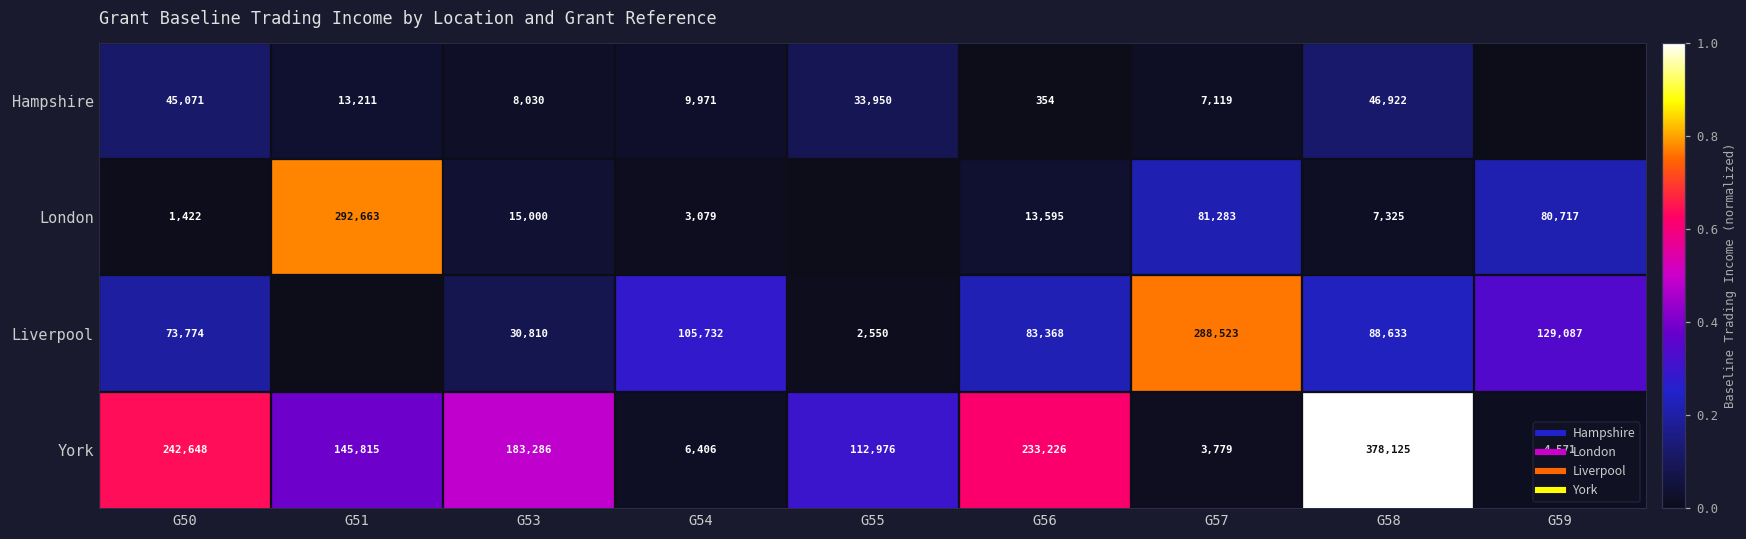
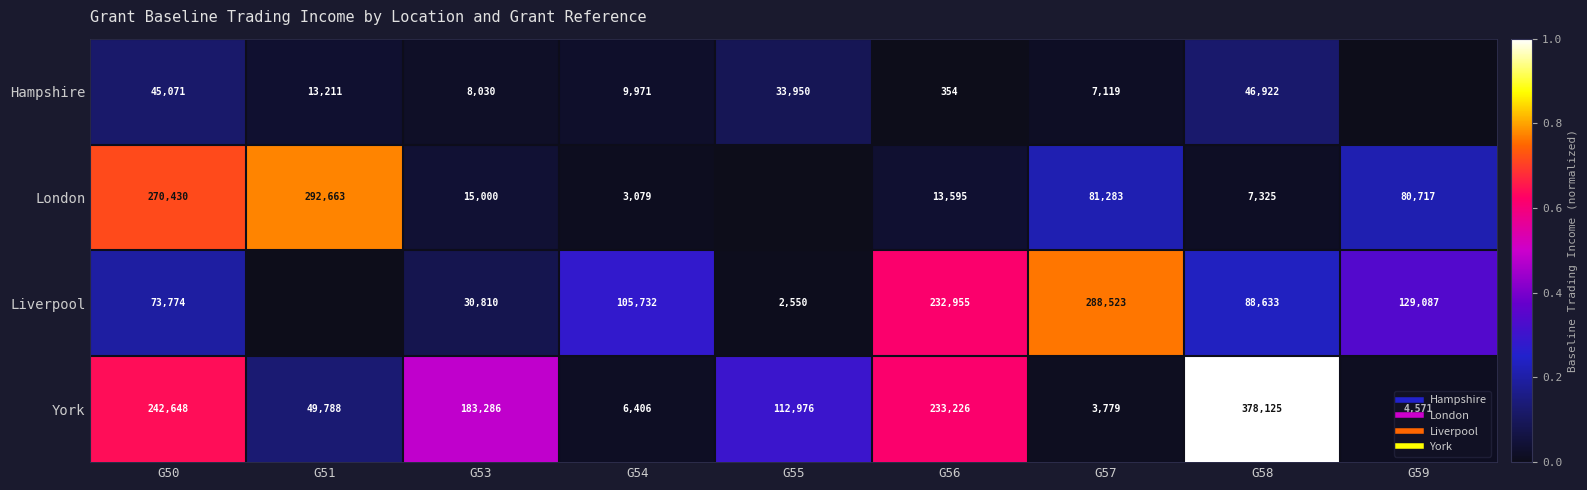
London, G50: 1,422 -> 270,430
Liverpool, G56: 83,368 -> 232,955
York, G51: 145,815 -> 49,788
